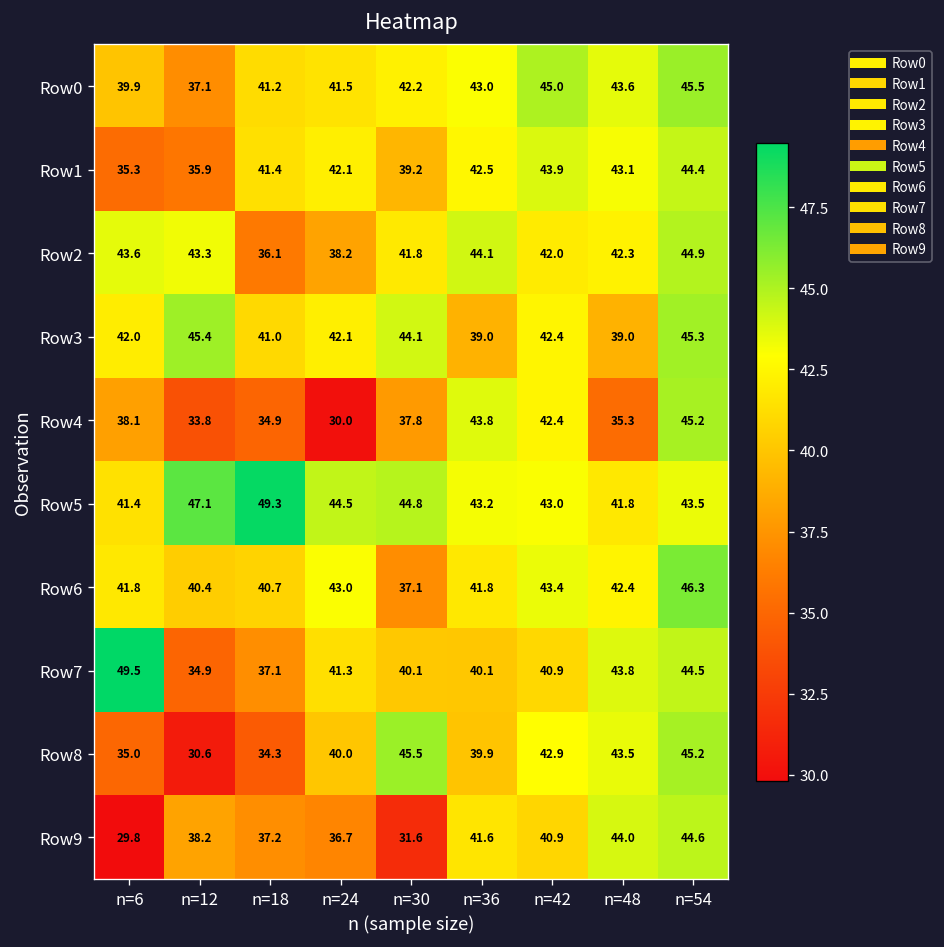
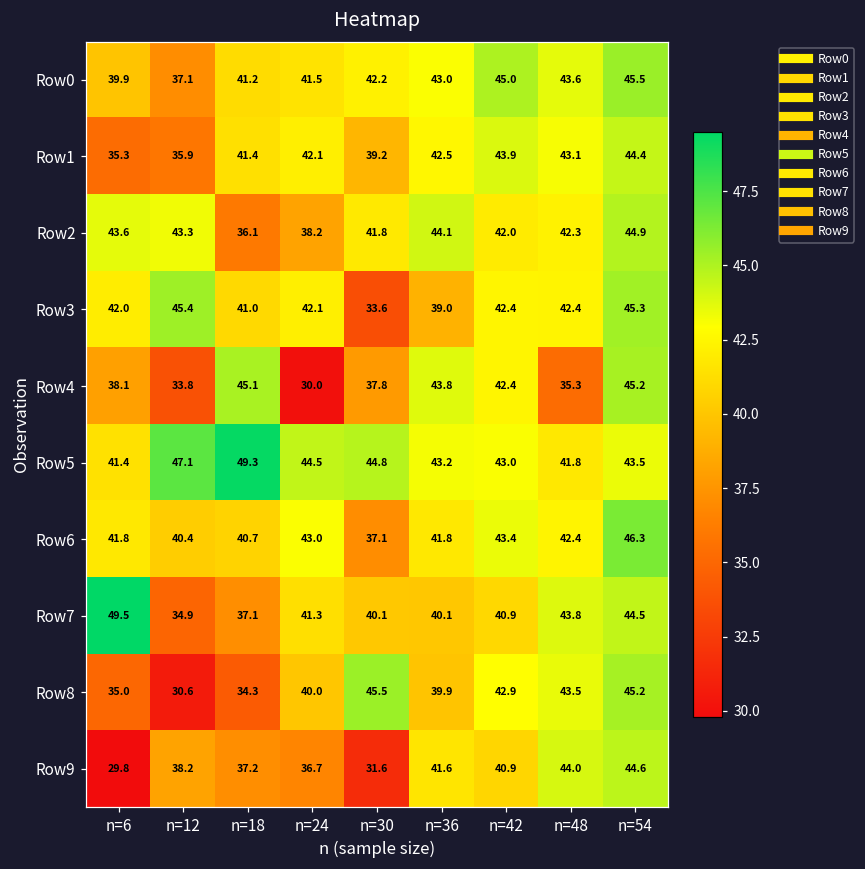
Row3, n=30: 44.1 -> 33.6
Row3, n=48: 39.0 -> 42.4
Row4, n=18: 34.9 -> 45.1
